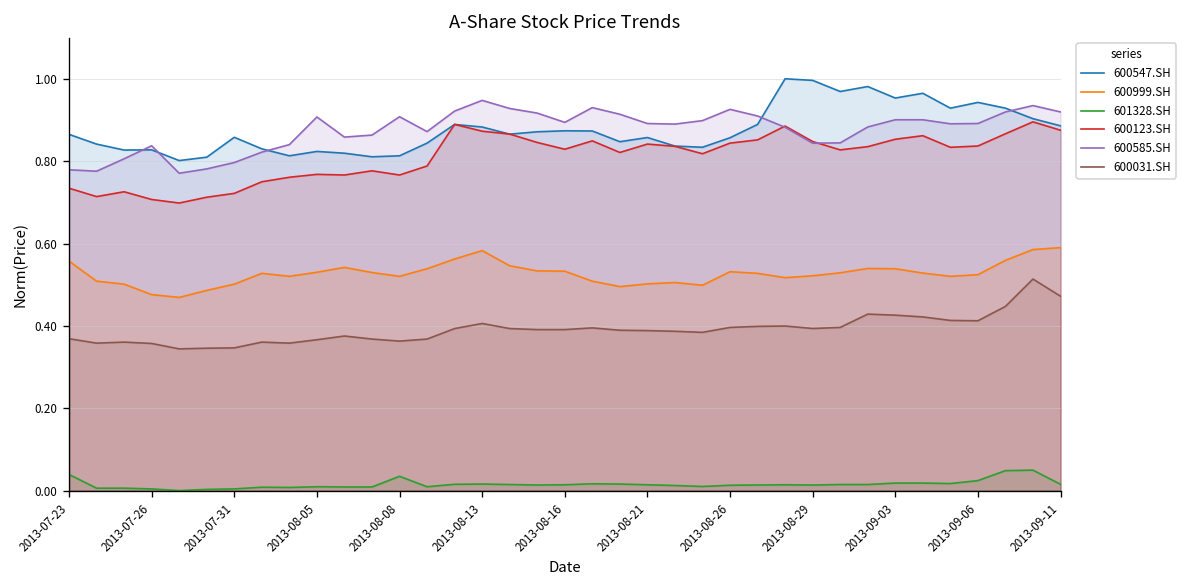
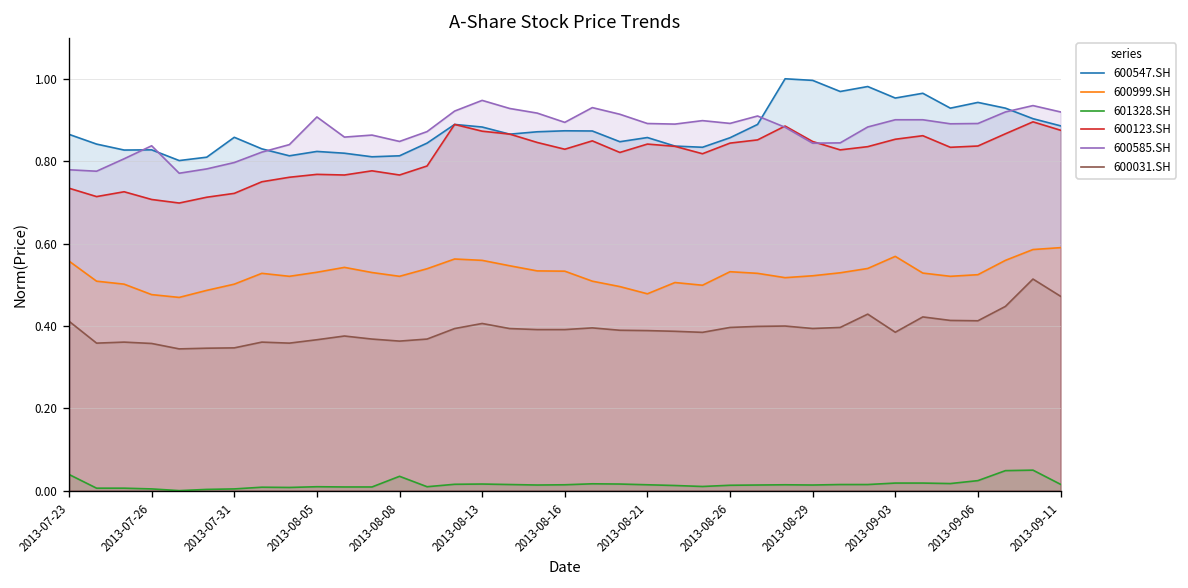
600031.SH, 2013-07-23: 0.37 -> 0.41
600585.SH, 2013-08-08: 0.91 -> 0.85
600999.SH, 2013-08-13: 0.58 -> 0.56
600999.SH, 2013-08-21: 0.50 -> 0.48
600585.SH, 2013-08-26: 0.93 -> 0.89
600999.SH, 2013-09-03: 0.54 -> 0.57
600031.SH, 2013-09-03: 0.43 -> 0.38
